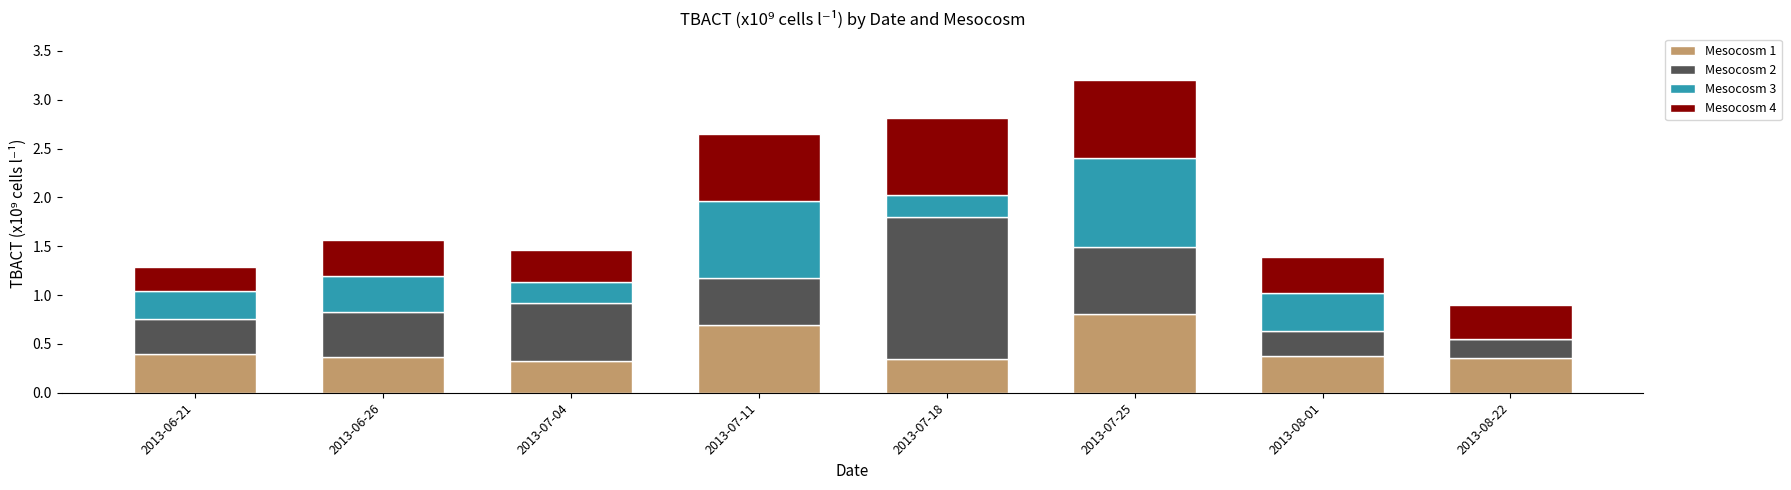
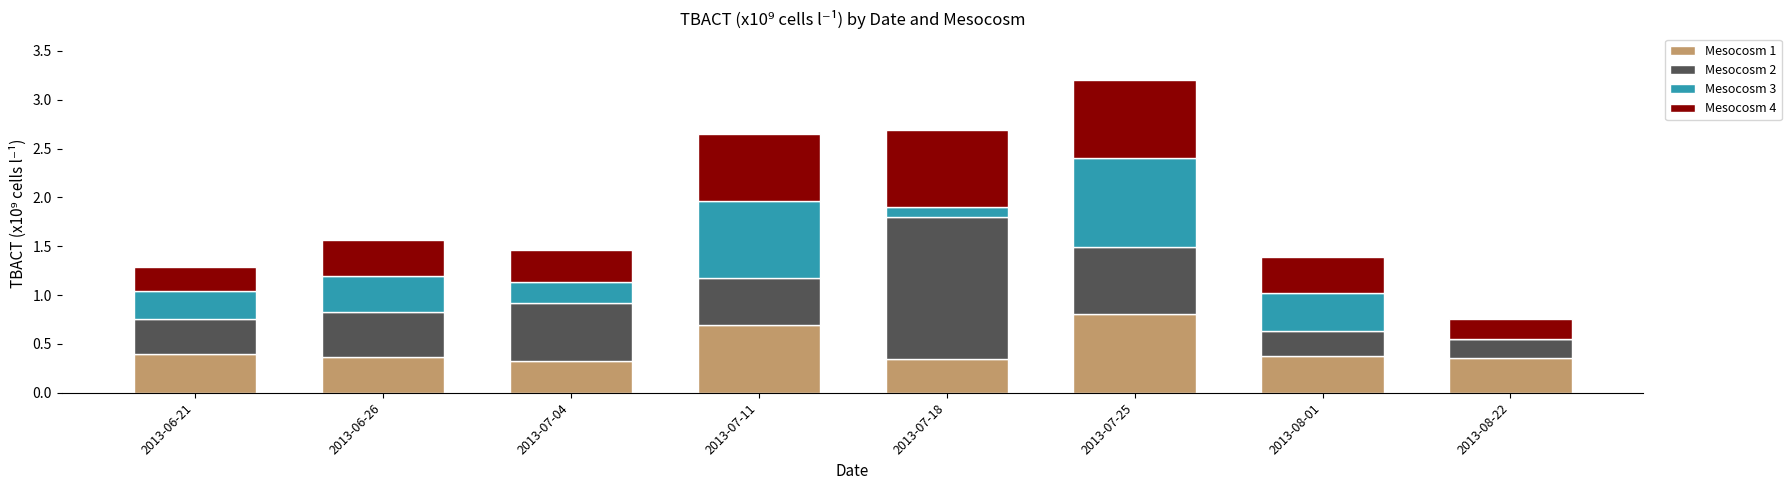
Mesocosm 3, 2013-07-18: 0.2 -> 0.1
Mesocosm 4, 2013-08-22: 0.4 -> 0.2
